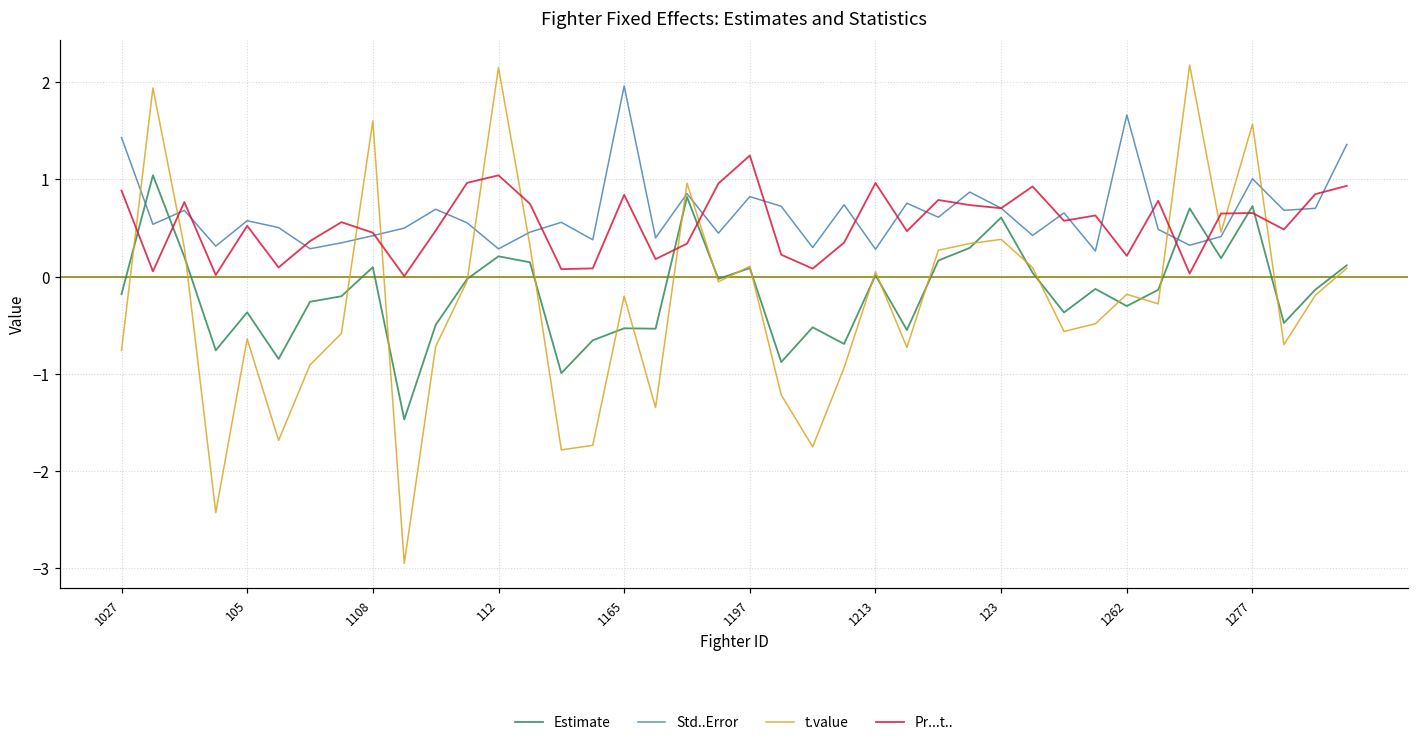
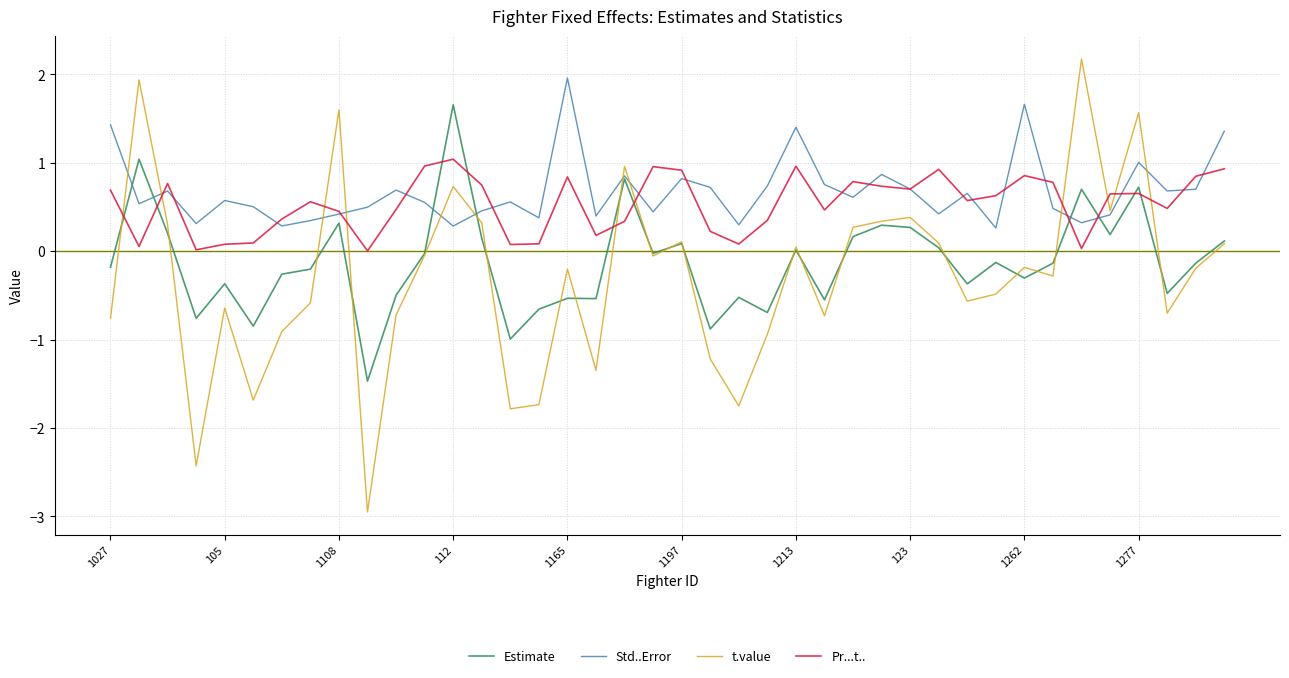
Pr...t.., 1027: 0.9 -> 0.7
Pr...t.., 105: 0.5 -> 0.1
Estimate, 1108: 0.1 -> 0.3
Estimate, 112: 0.2 -> 1.7
t.value, 112: 2.1 -> 0.7
Pr...t.., 1197: 1.2 -> 0.9
Std..Error, 1213: 0.3 -> 1.4
Estimate, 123: 0.6 -> 0.3
Pr...t.., 1262: 0.2 -> 0.9
